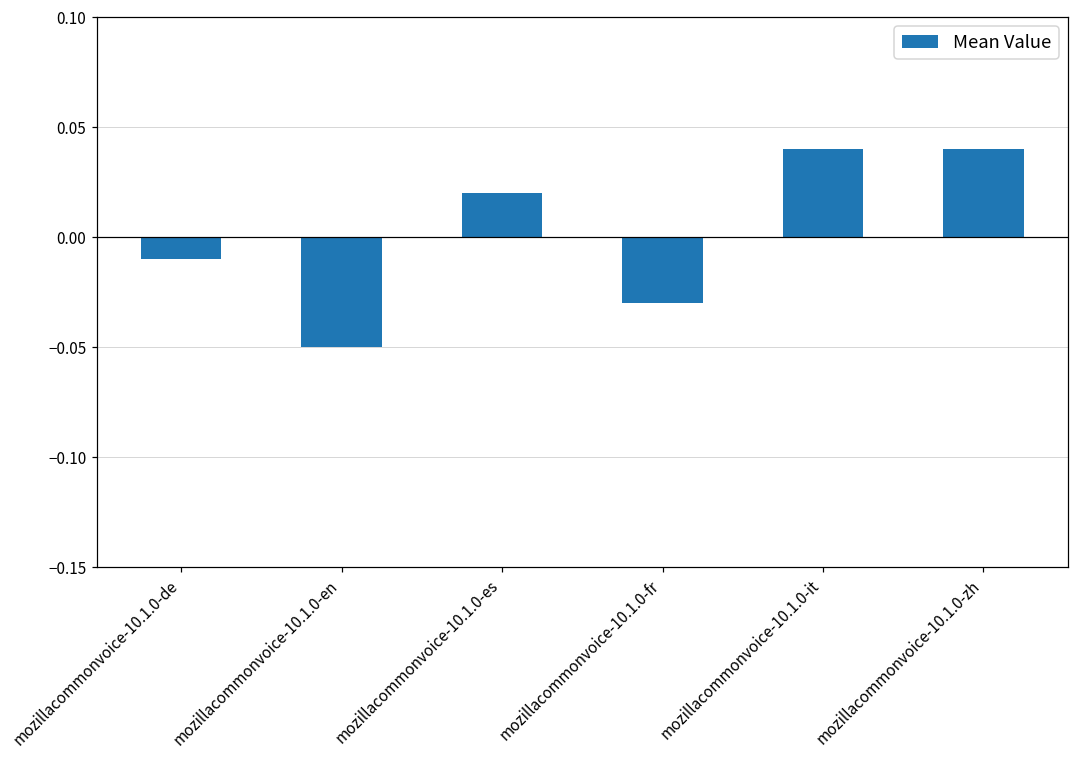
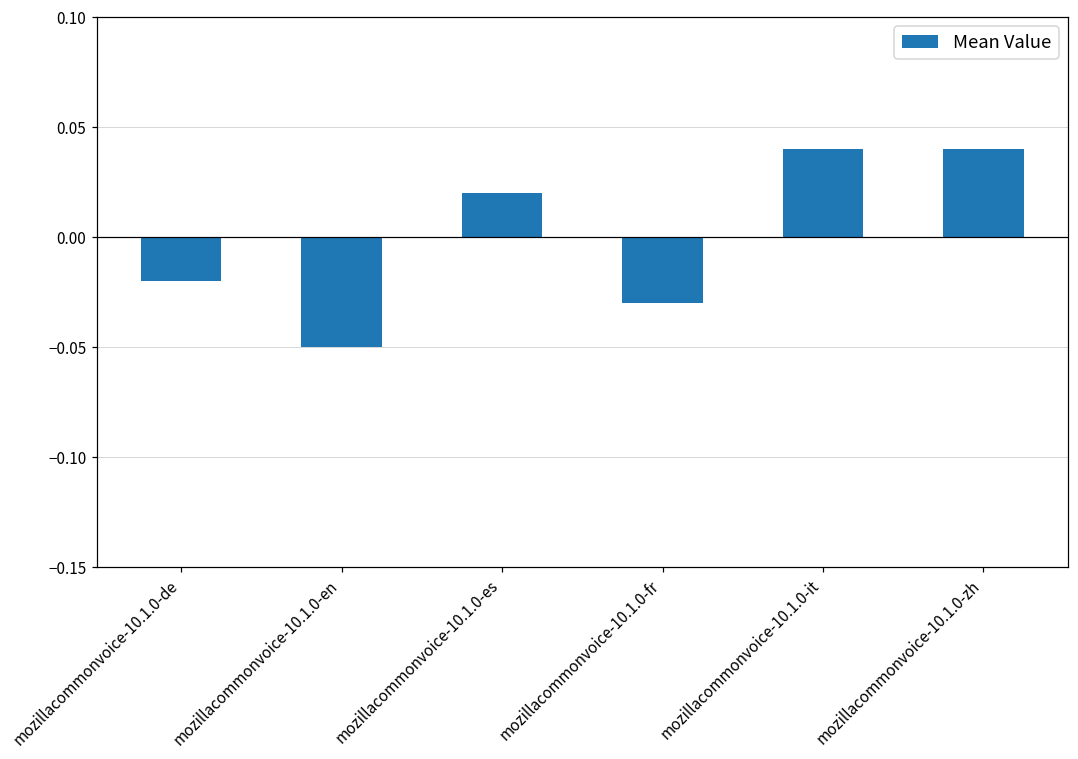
mozillacommonvoice-10.1.0-de: -0.01 -> -0.02
